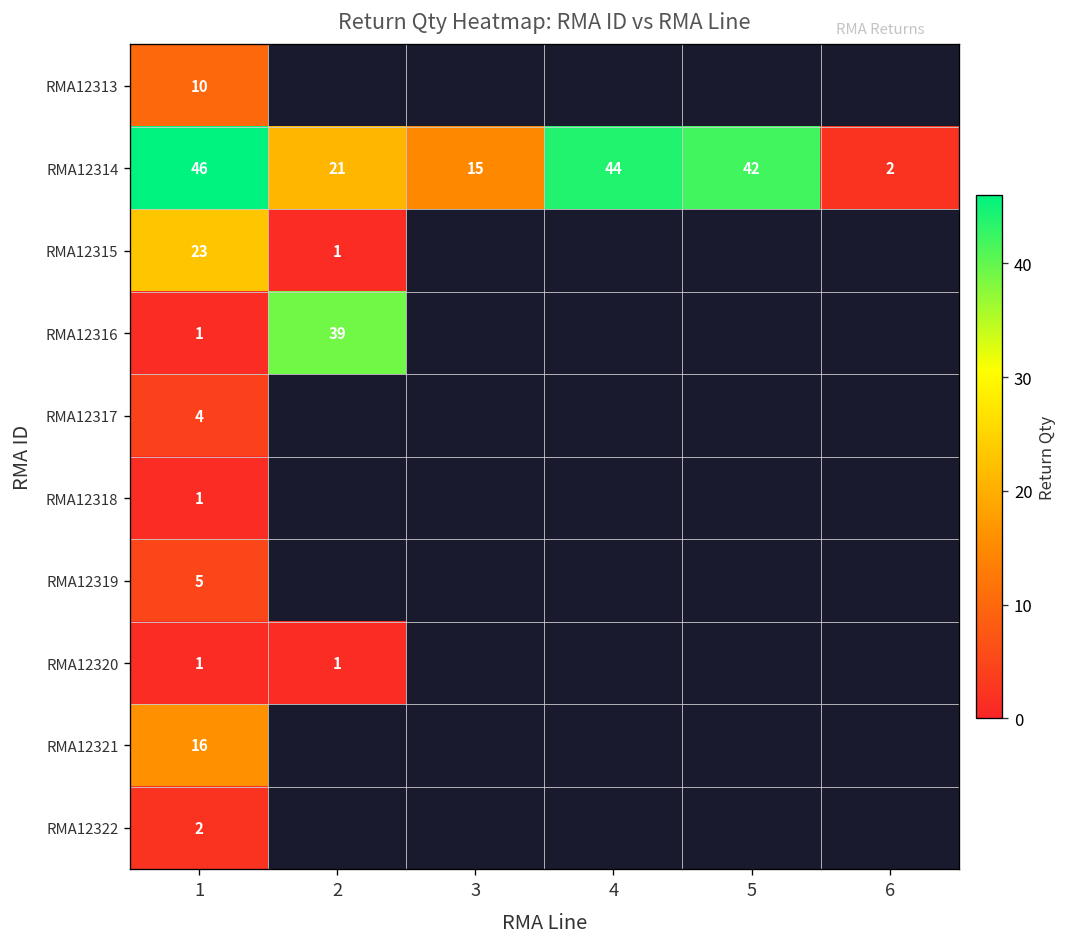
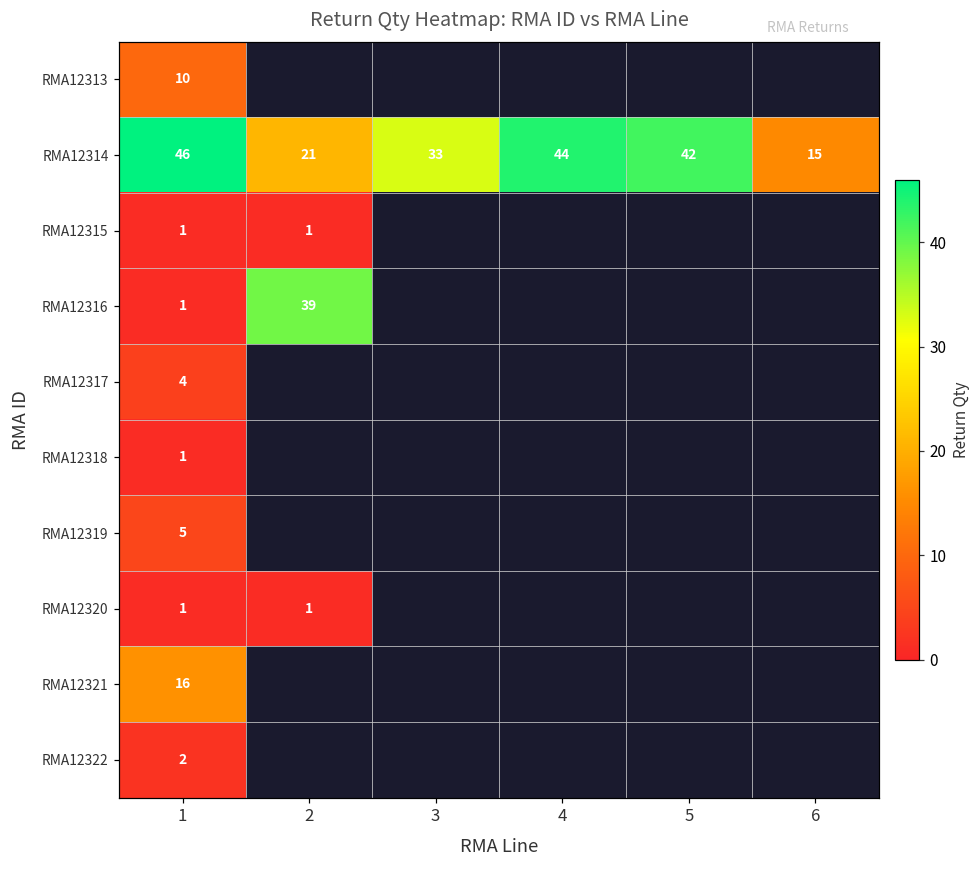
RMA12314, 3: 15 -> 33
RMA12314, 6: 2 -> 15
RMA12315, 1: 23 -> 1
